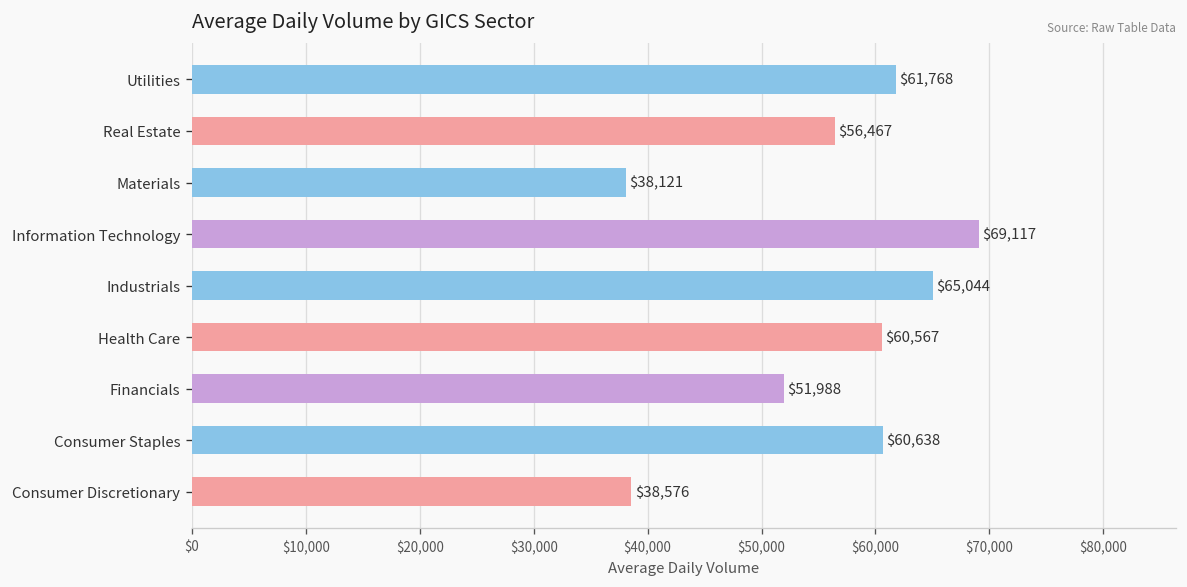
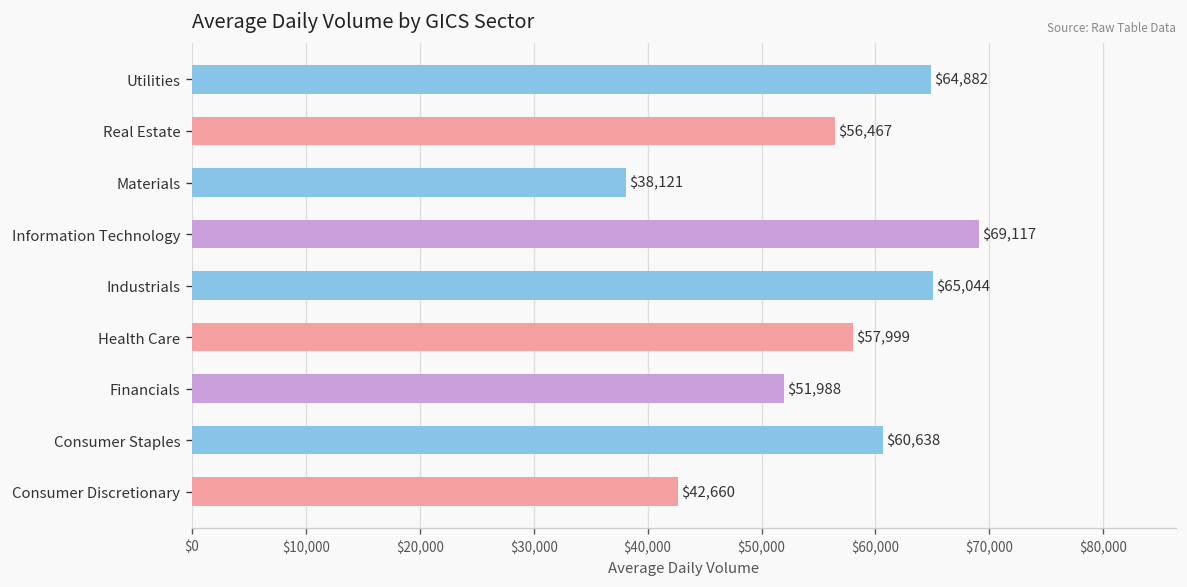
Utilities: $61,768 -> $64,882
Health Care: $60,567 -> $57,999
Consumer Discretionary: $38,576 -> $42,660
